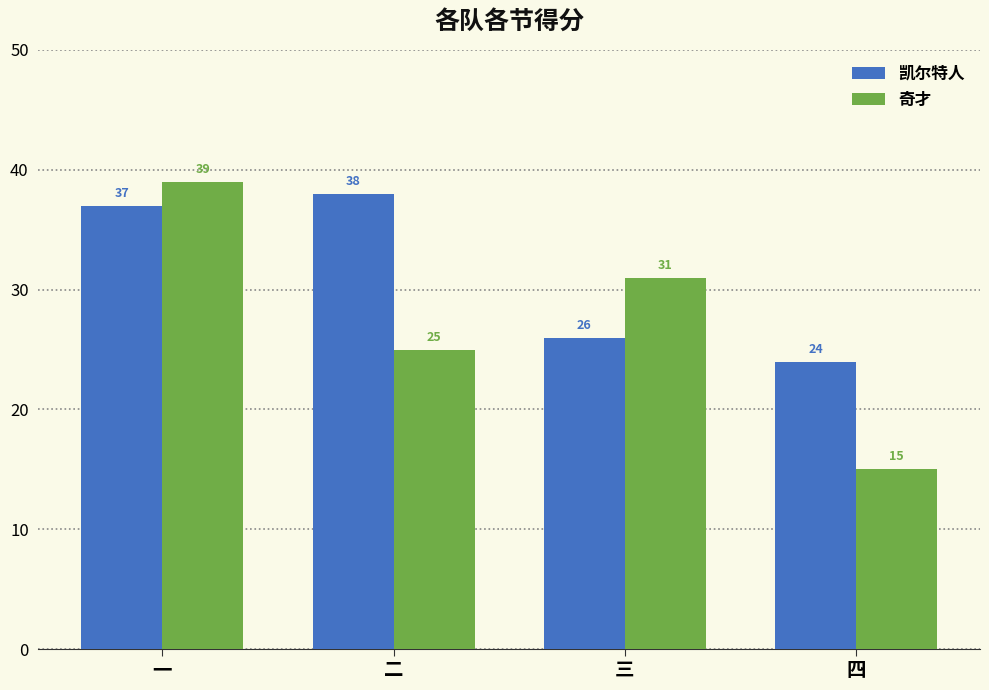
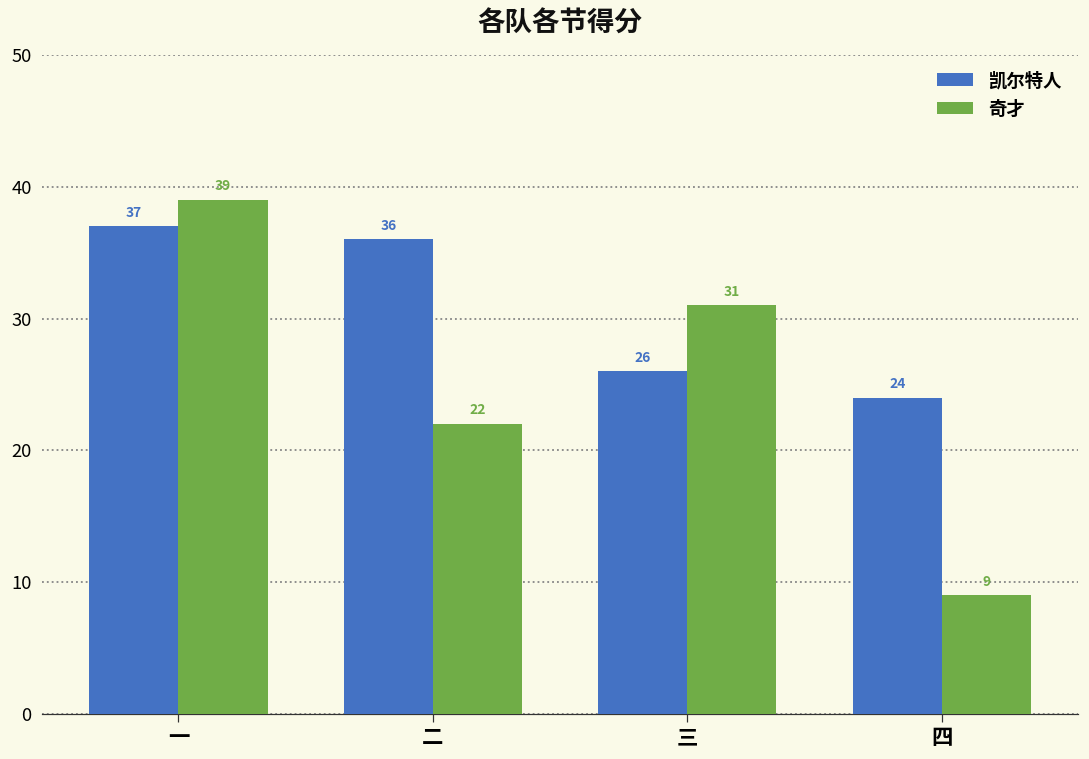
凯尔特人, 二: 38 -> 36
奇才, 二: 25 -> 22
奇才, 四: 15 -> 9
